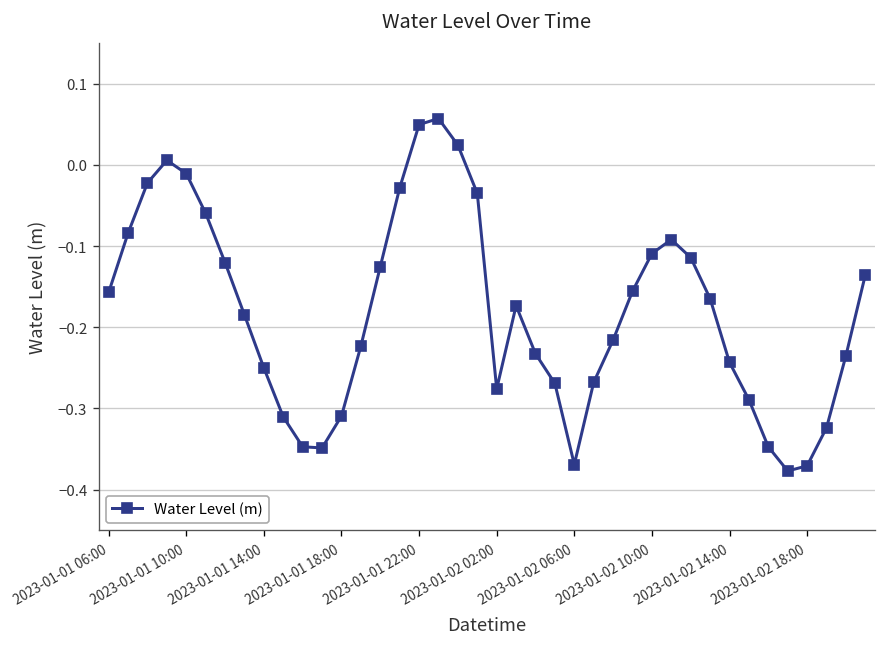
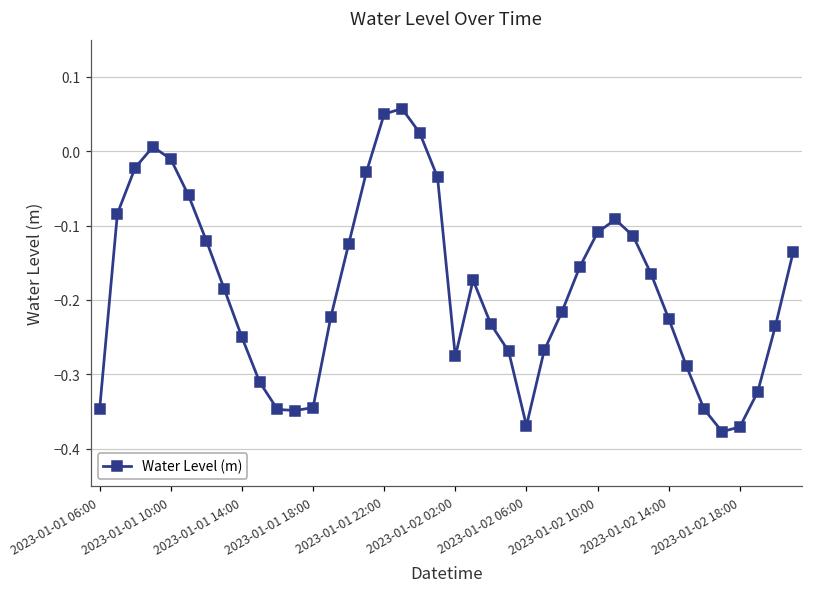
2023-01-01 06:00: -0.16 -> -0.35
2023-01-01 18:00: -0.31 -> -0.34
2023-01-02 14:00: -0.24 -> -0.23
